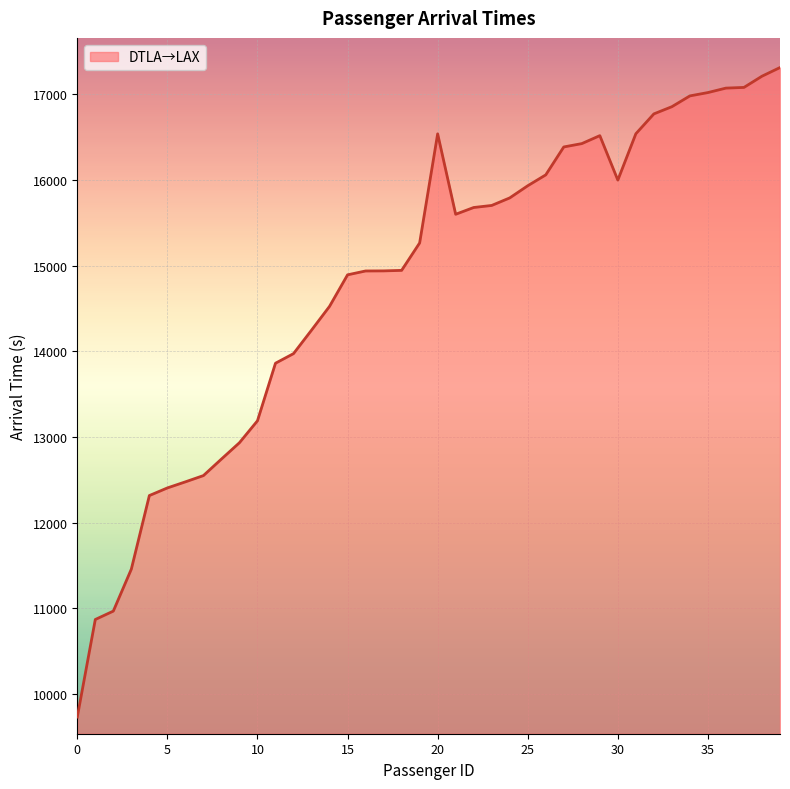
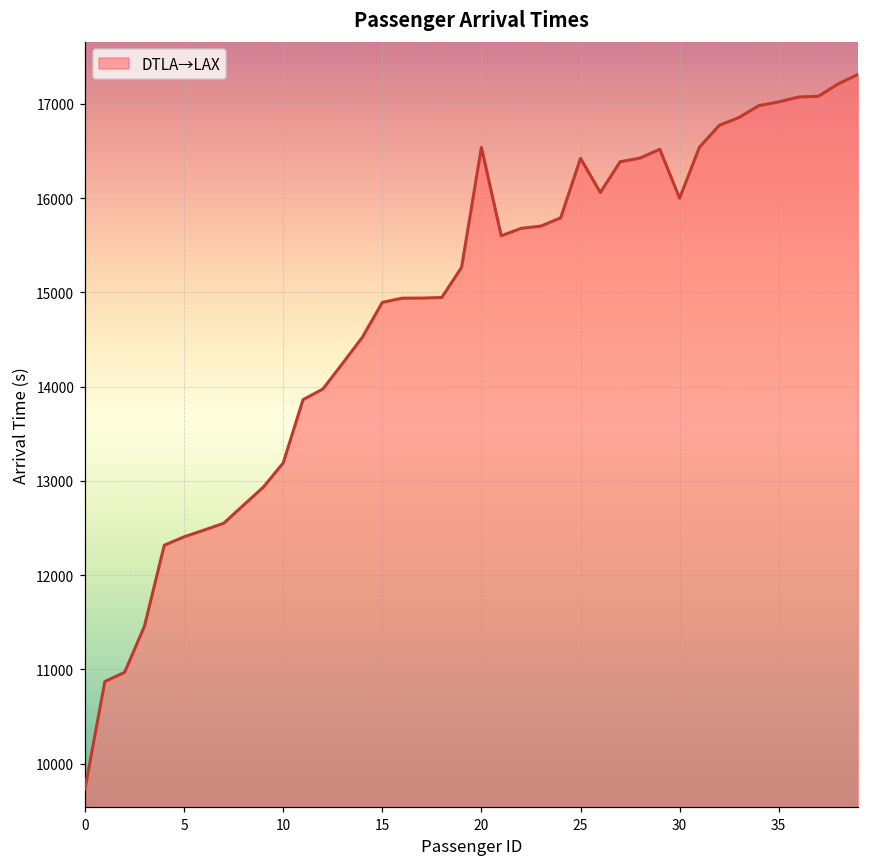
25: 15900 -> 16400
